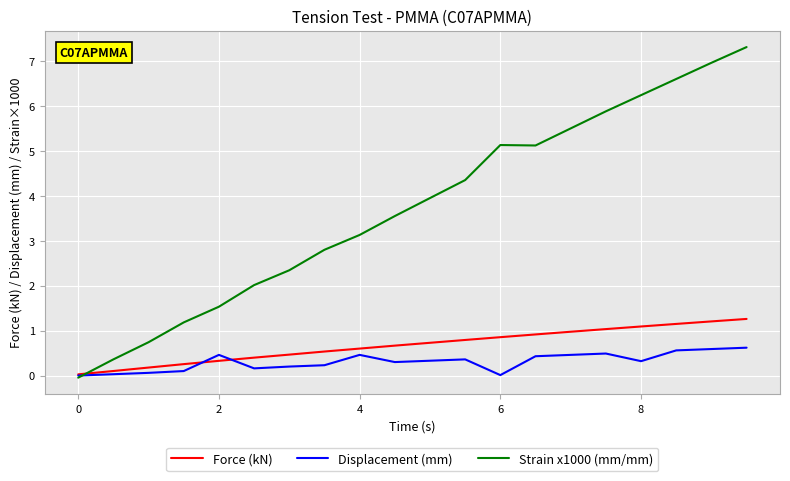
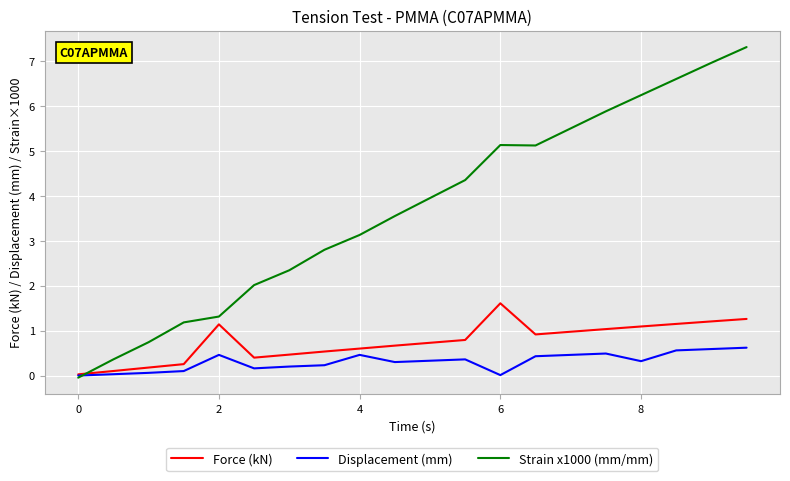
Force (kN), 2: 0.3 -> 1.1
Strain x1000 (mm/mm), 2: 1.5 -> 1.3
Force (kN), 6: 0.9 -> 1.6
